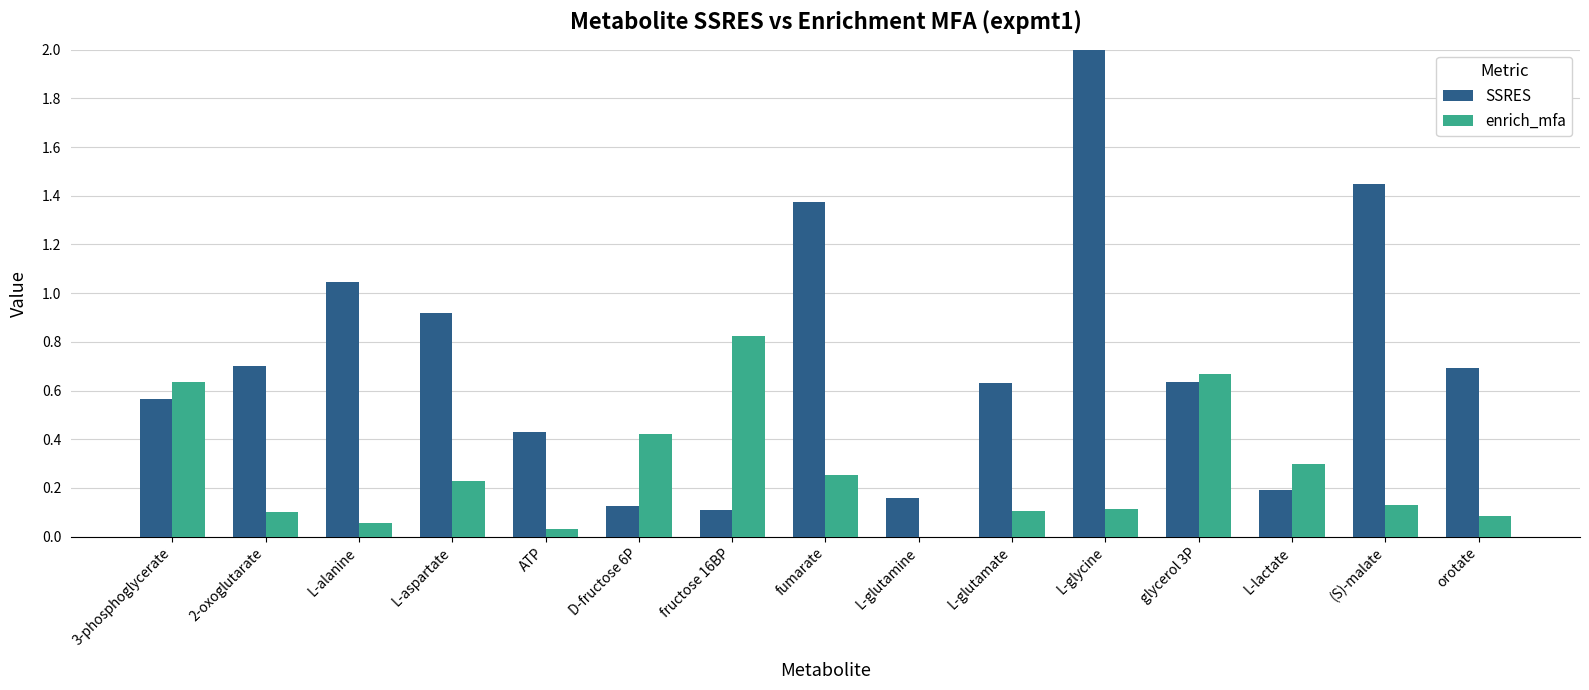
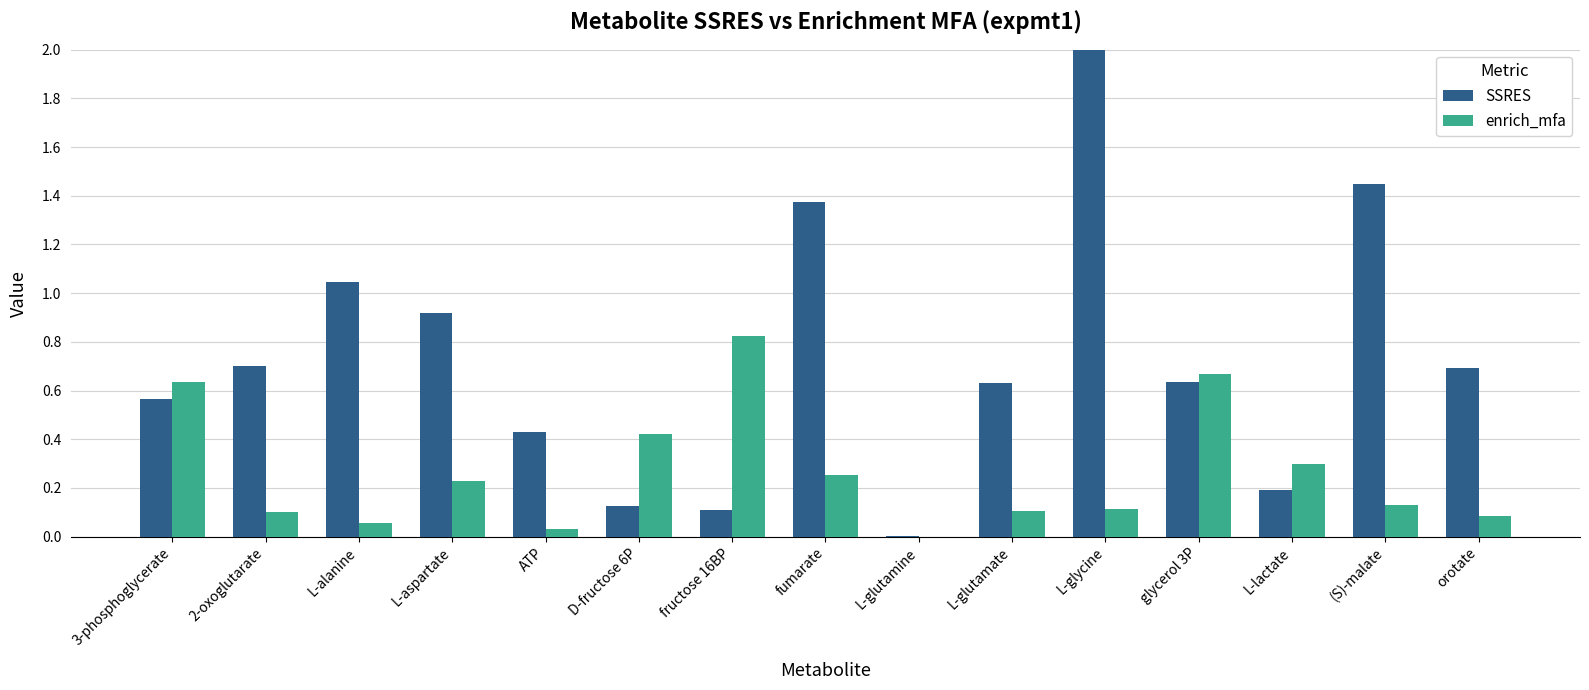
SSRES, L-glutamine: 0.16 -> 0.00
